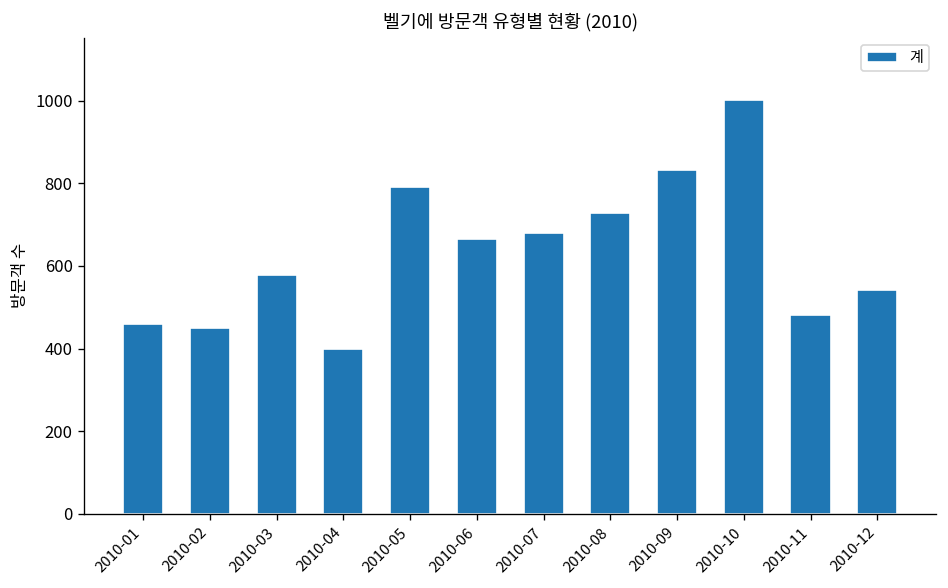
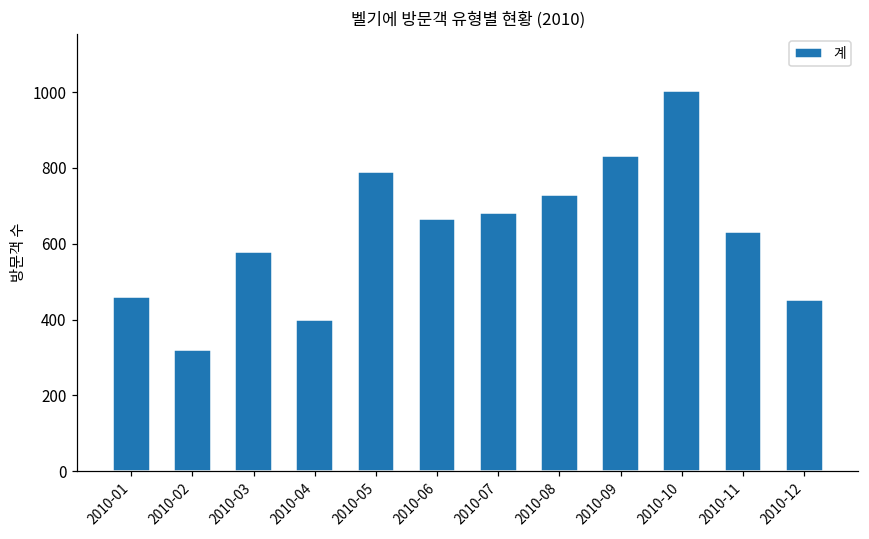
2010-02: 450 -> 320
2010-11: 480 -> 630
2010-12: 540 -> 450
